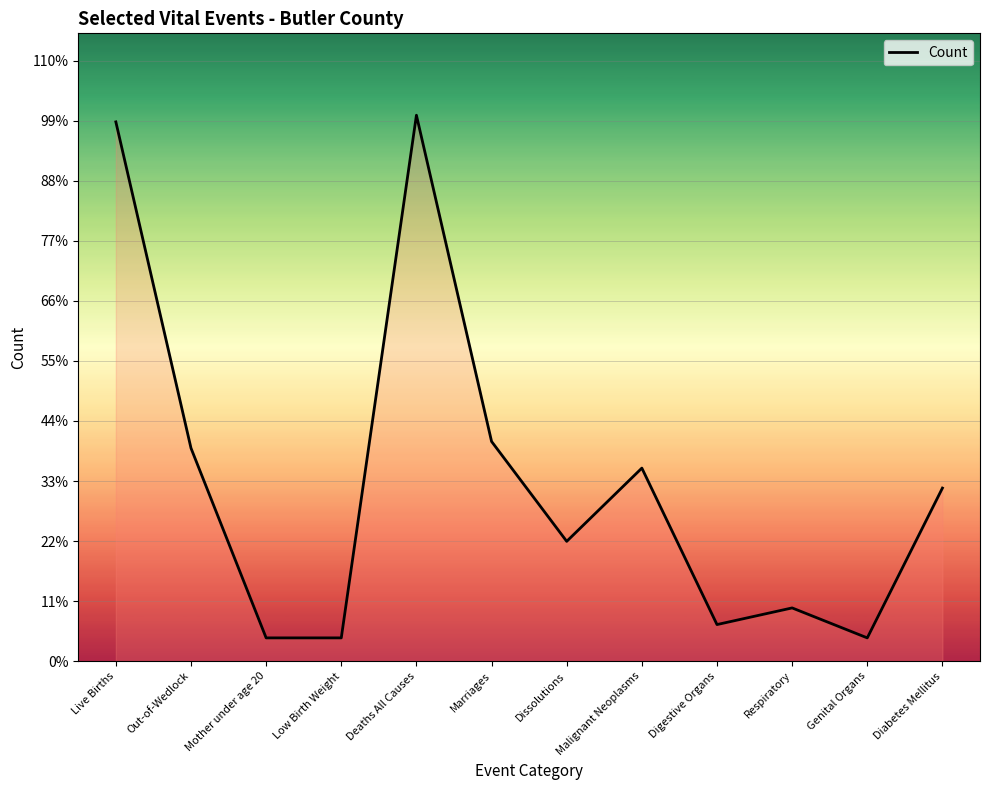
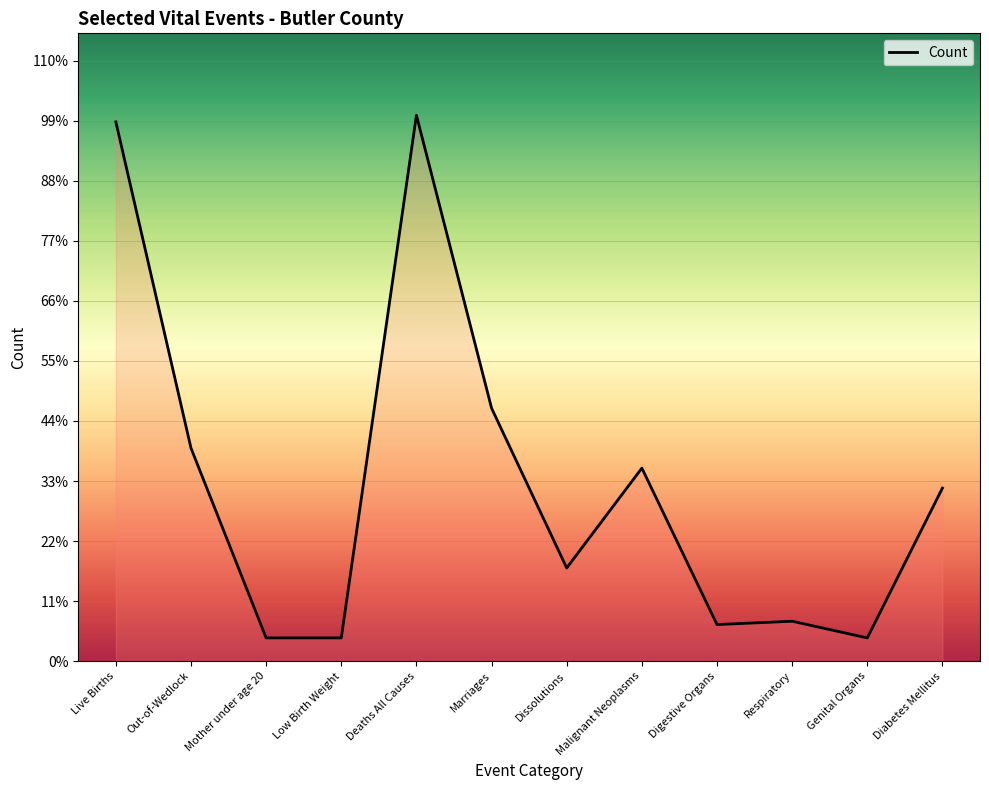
Marriages: 40% -> 46%
Dissolutions: 22% -> 17%
Respiratory: 10% -> 7%
